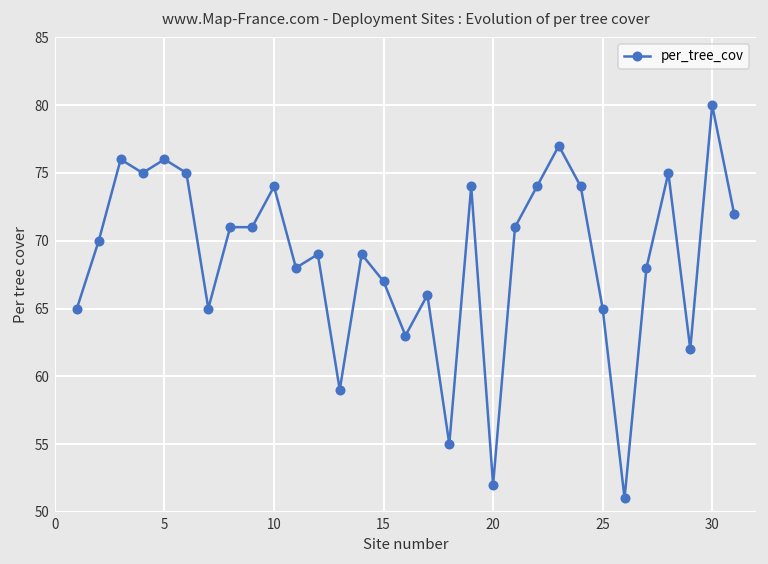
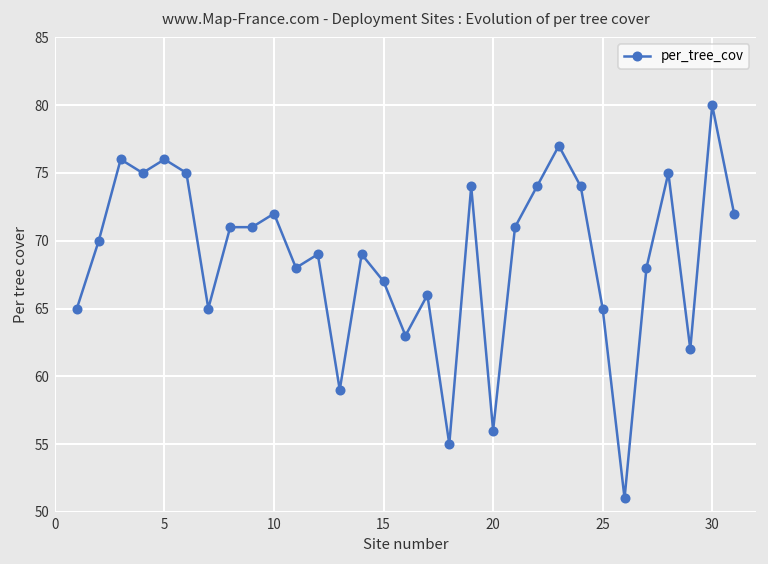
10: 74 -> 72
20: 52 -> 56
